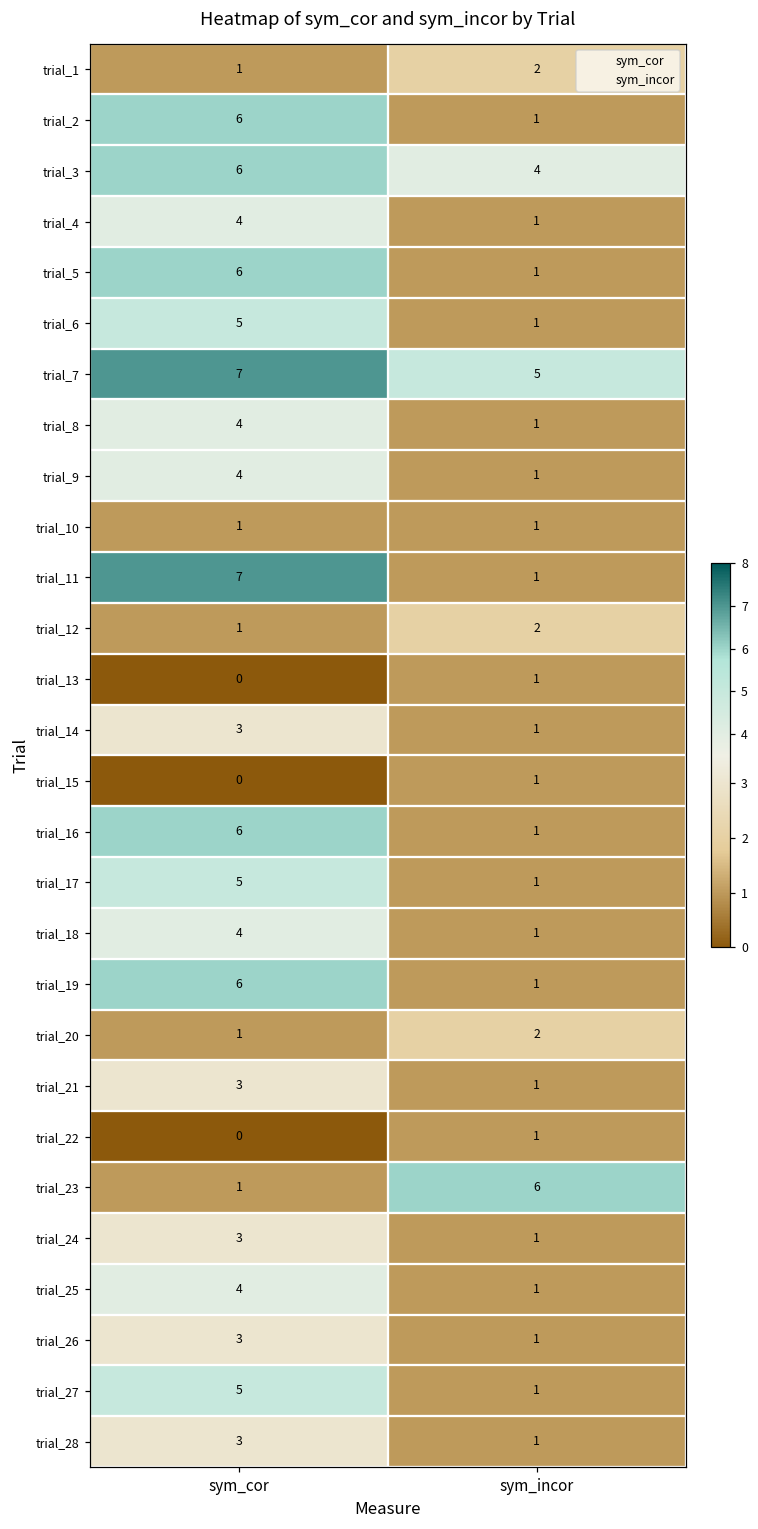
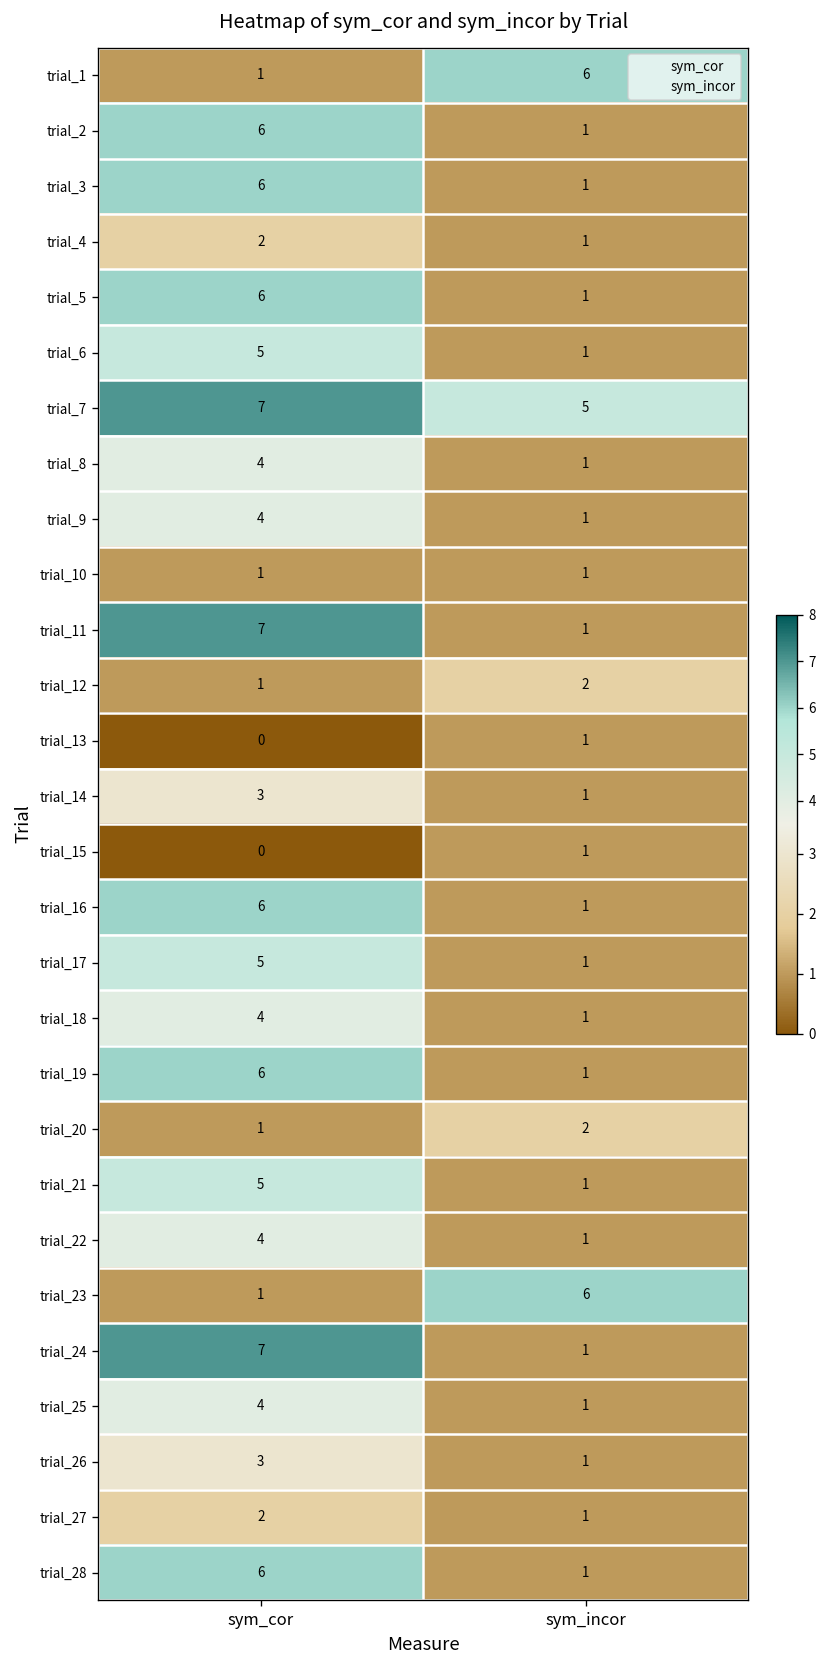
trial_1, sym_incor: 2 -> 6
trial_3, sym_incor: 4 -> 1
trial_4, sym_cor: 4 -> 2
trial_21, sym_cor: 3 -> 5
trial_22, sym_cor: 0 -> 4
trial_24, sym_cor: 3 -> 7
trial_27, sym_cor: 5 -> 2
trial_28, sym_cor: 3 -> 6
